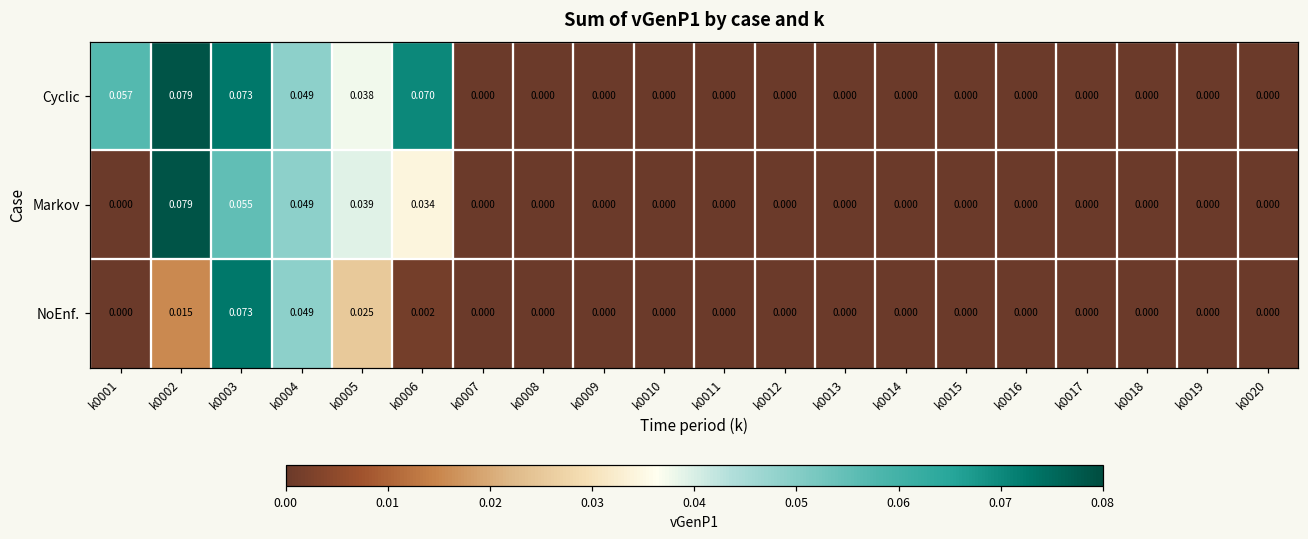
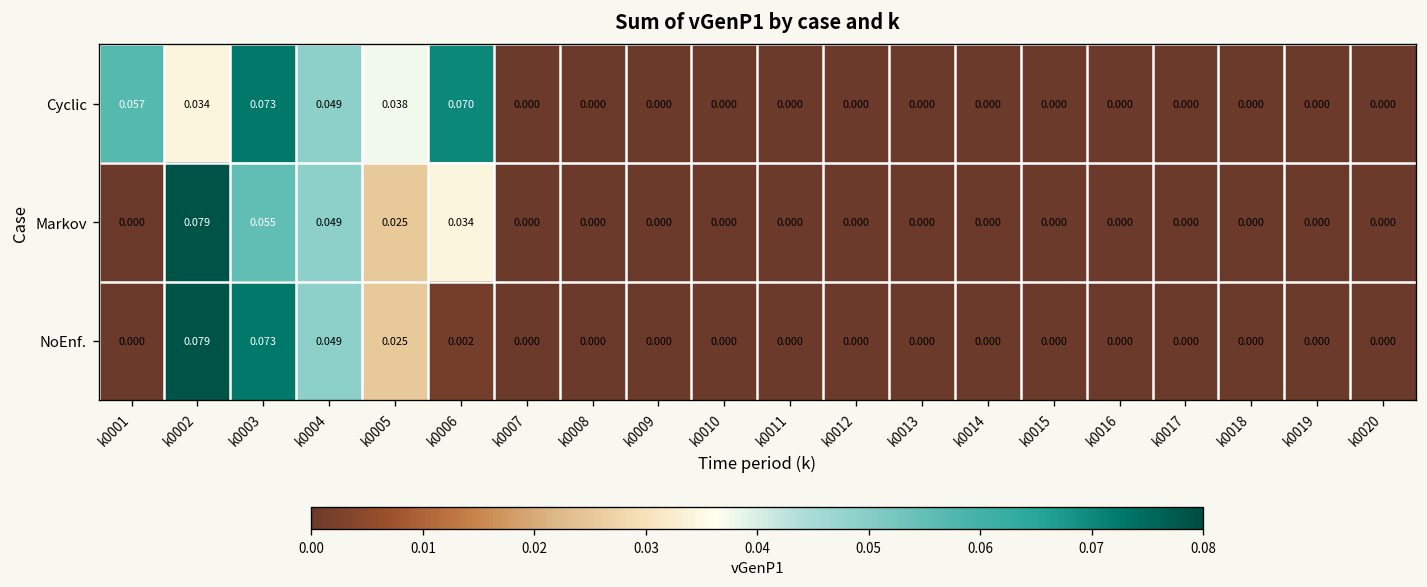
Cyclic, k0002: 0.079 -> 0.034
Markov, k0005: 0.039 -> 0.025
NoEnf., k0002: 0.015 -> 0.079
